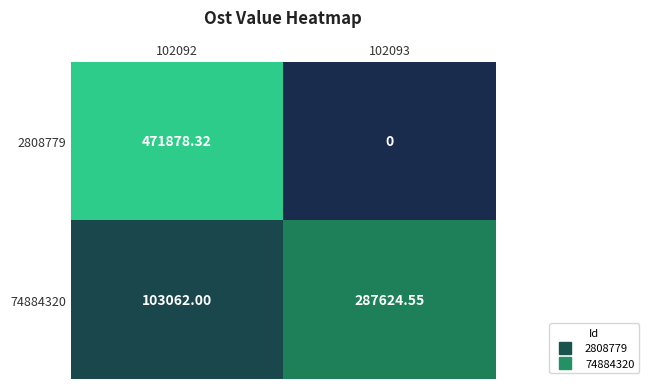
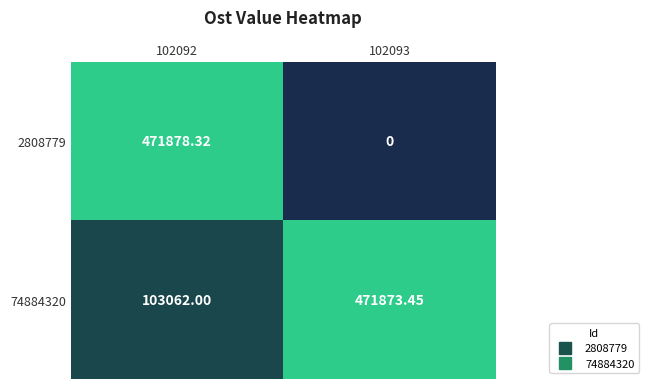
74884320, 102093: 287624.55 -> 471873.45
